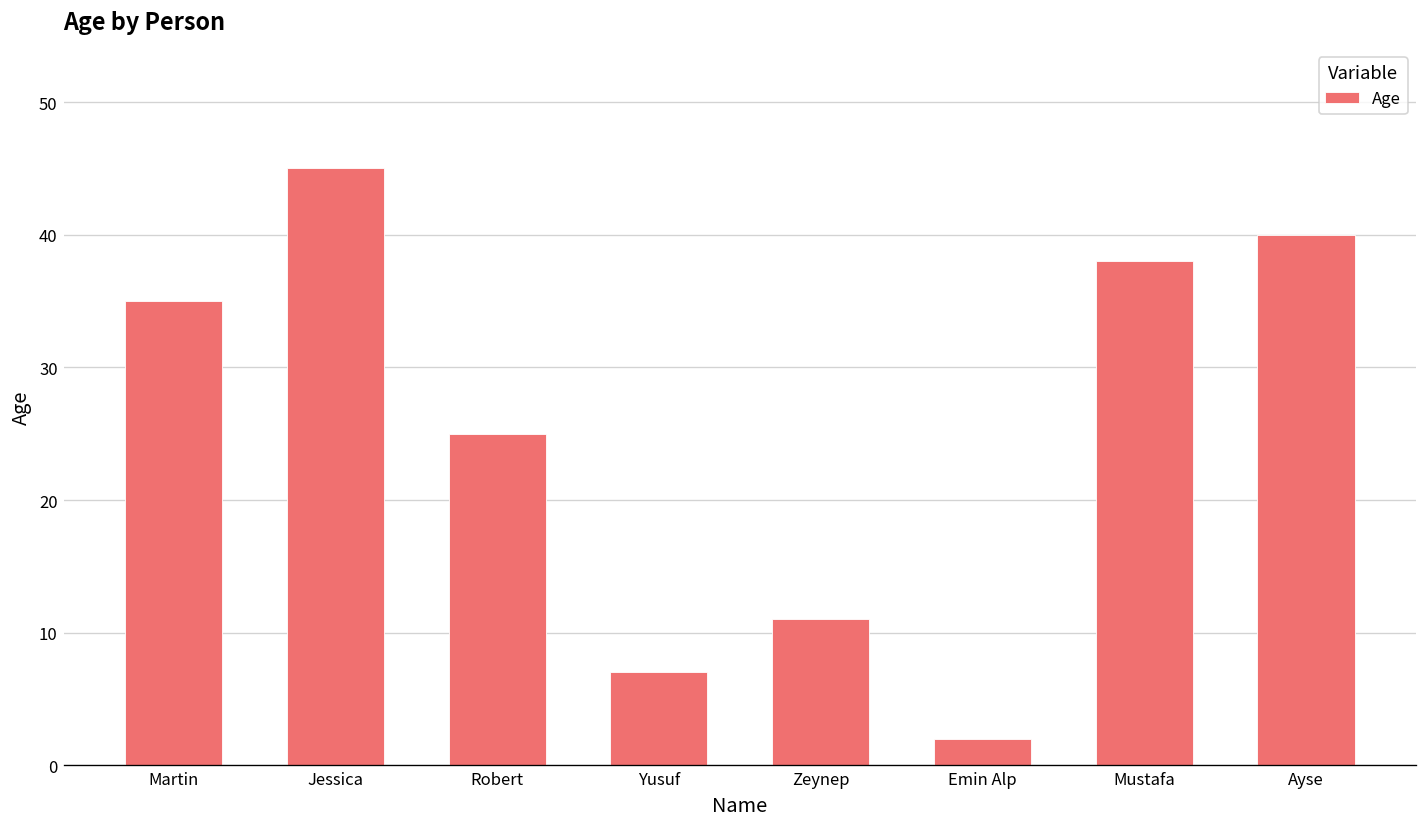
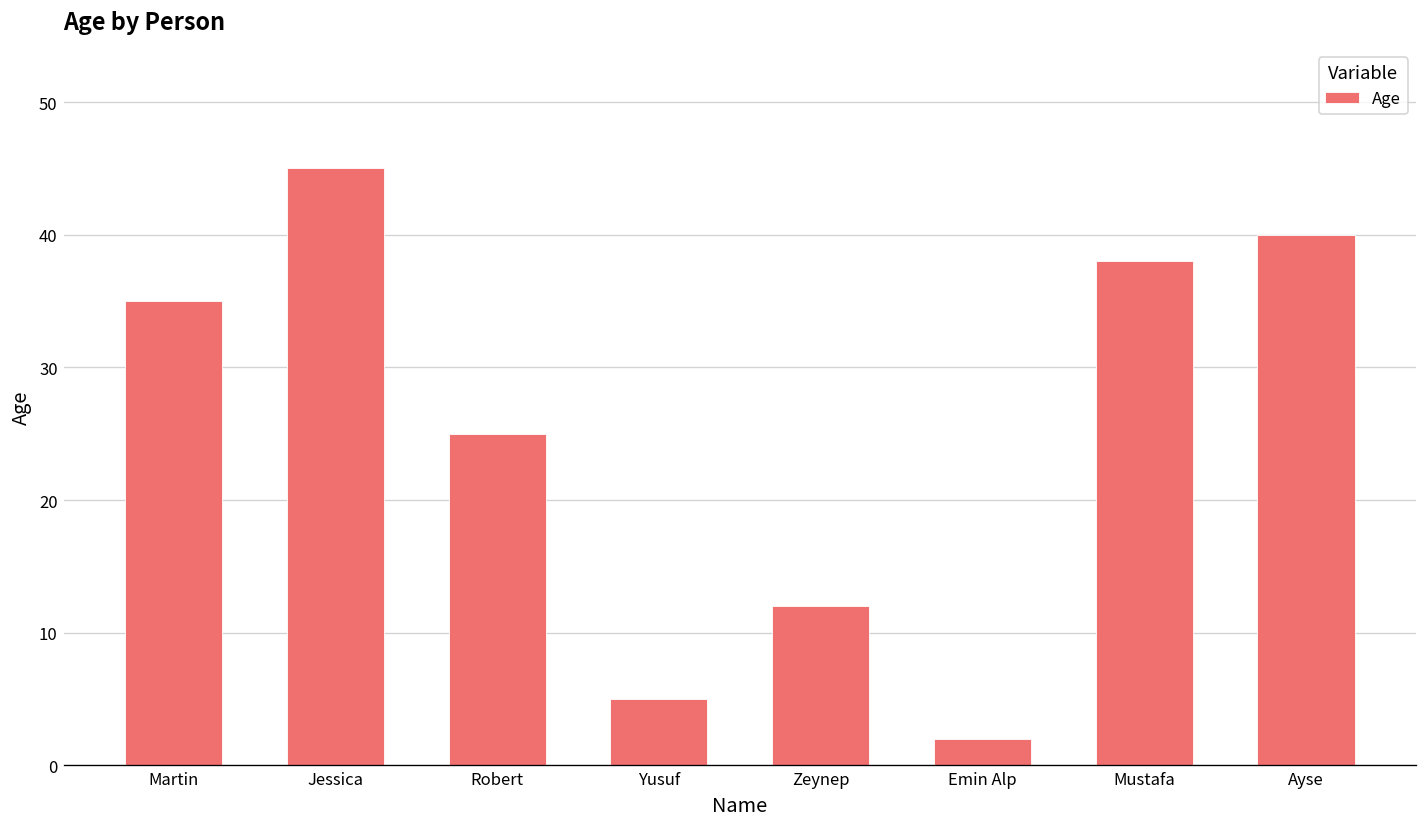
Yusuf: 7 -> 5
Zeynep: 11 -> 12
